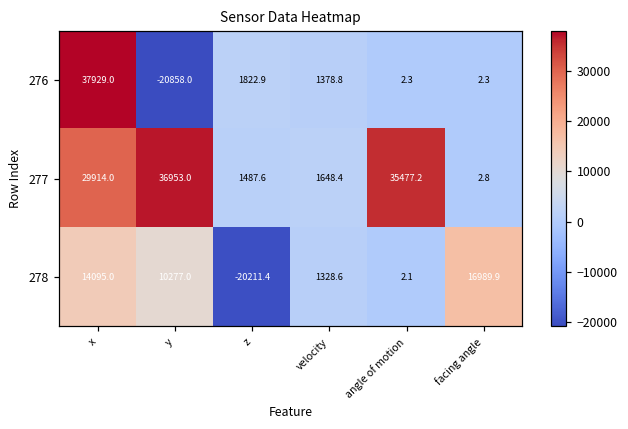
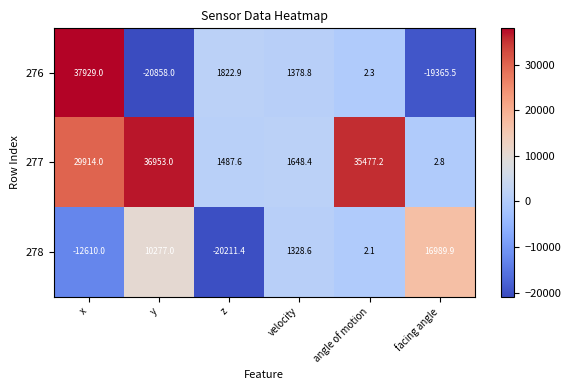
276, facing angle: 2.3 -> -19365.5
278, x: 14095.0 -> -12610.0
